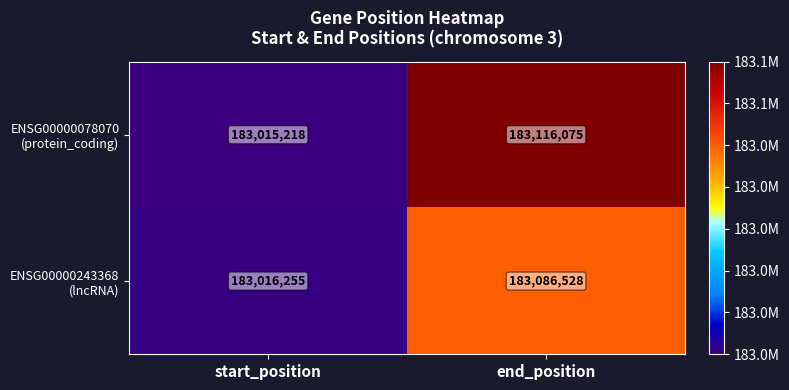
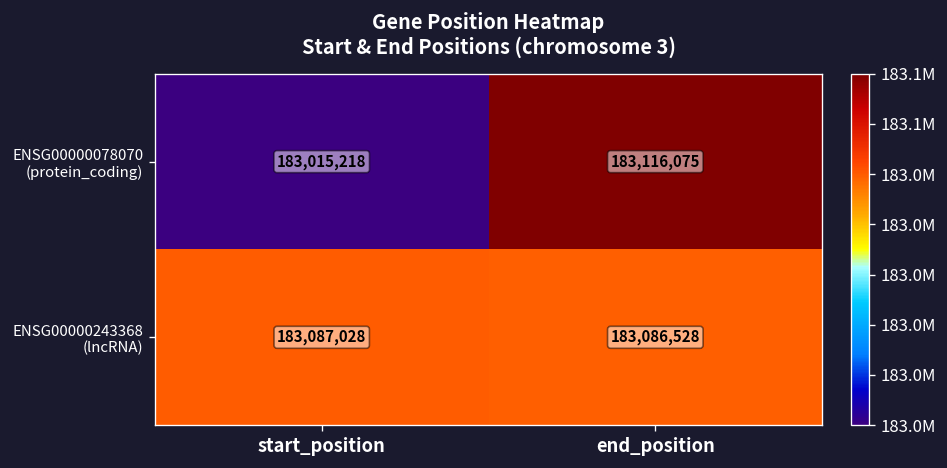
ENSG00000243368 (lncRNA), start_position: 183,016,255 -> 183,087,028
